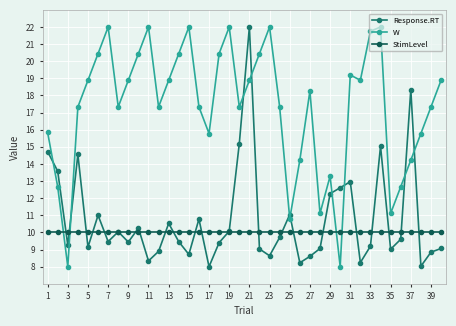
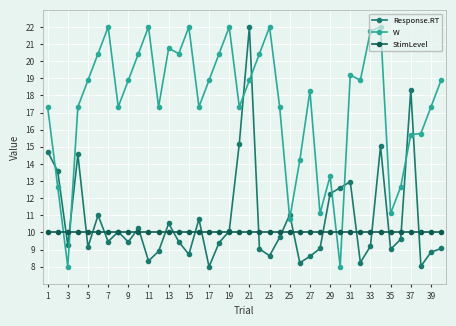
W, 1: 15.8 -> 17.3
W, 13: 18.9 -> 20.8
W, 17: 15.8 -> 18.9
W, 37: 14.2 -> 15.7
